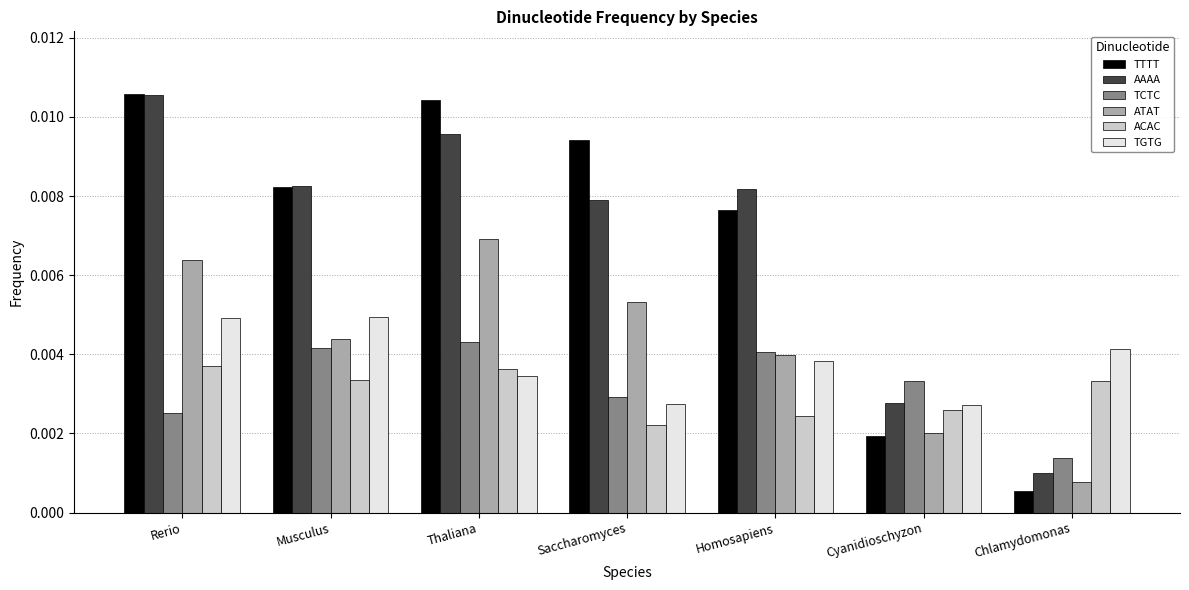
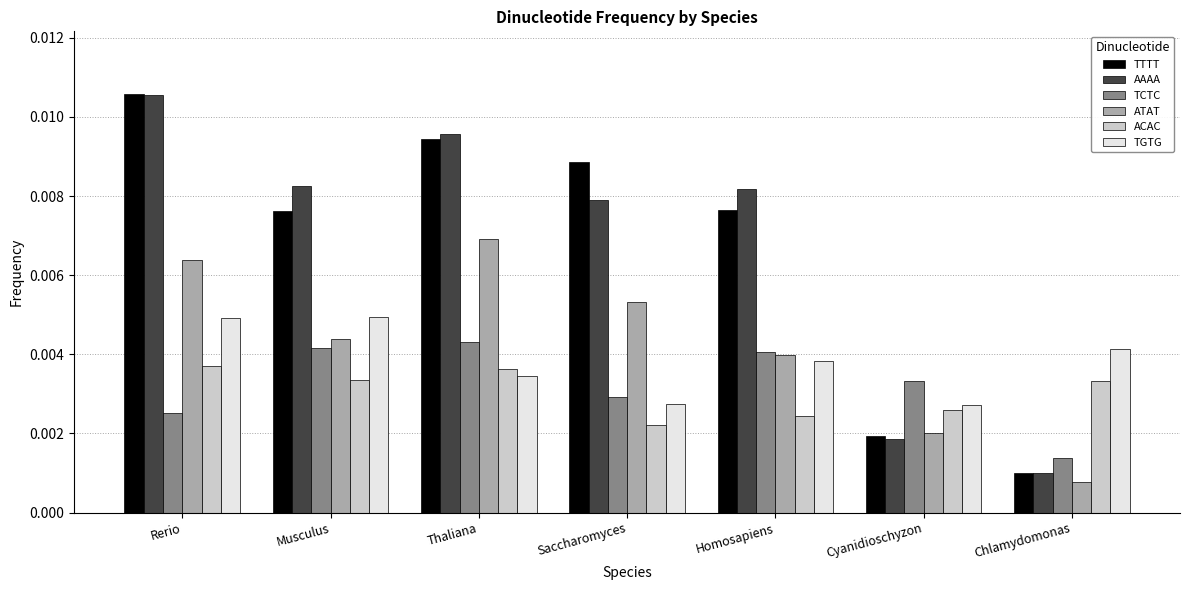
TTTT, Musculus: 0.0082 -> 0.0076
TTTT, Thaliana: 0.0104 -> 0.0094
TTTT, Saccharomyces: 0.0094 -> 0.0089
AAAA, Cyanidioschyzon: 0.0028 -> 0.0018
TTTT, Chlamydomonas: 0.0005 -> 0.0010
